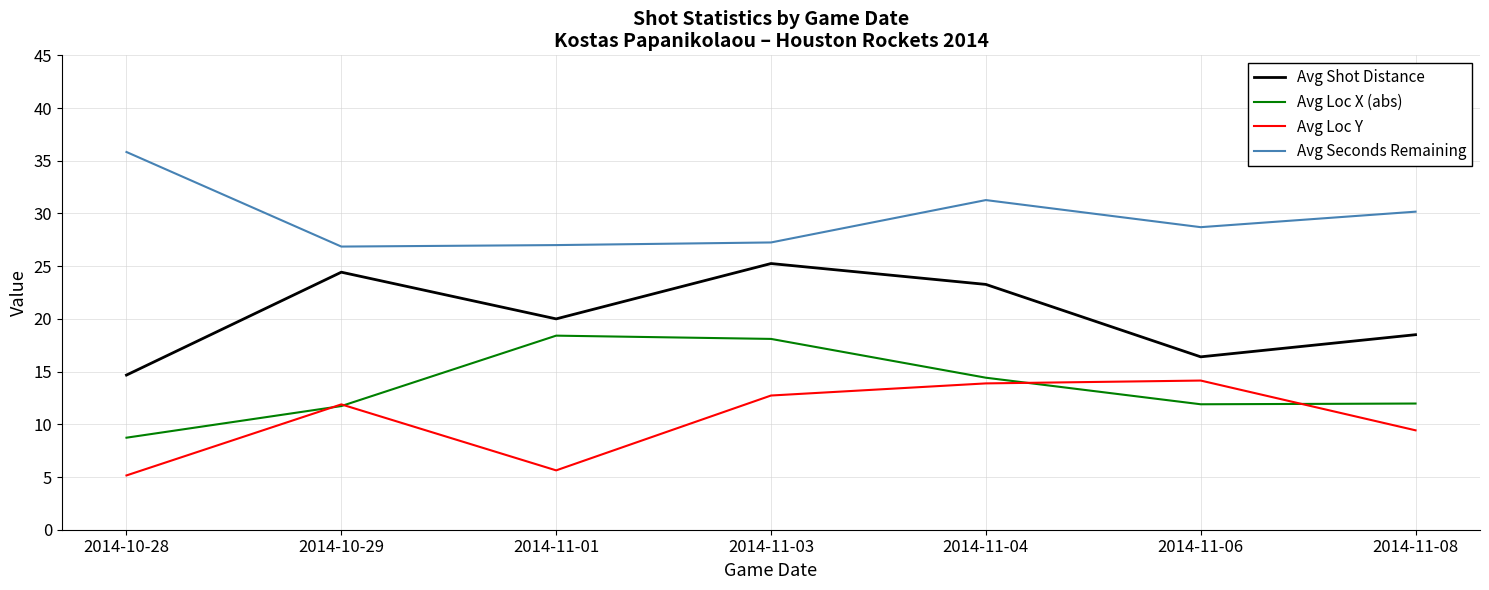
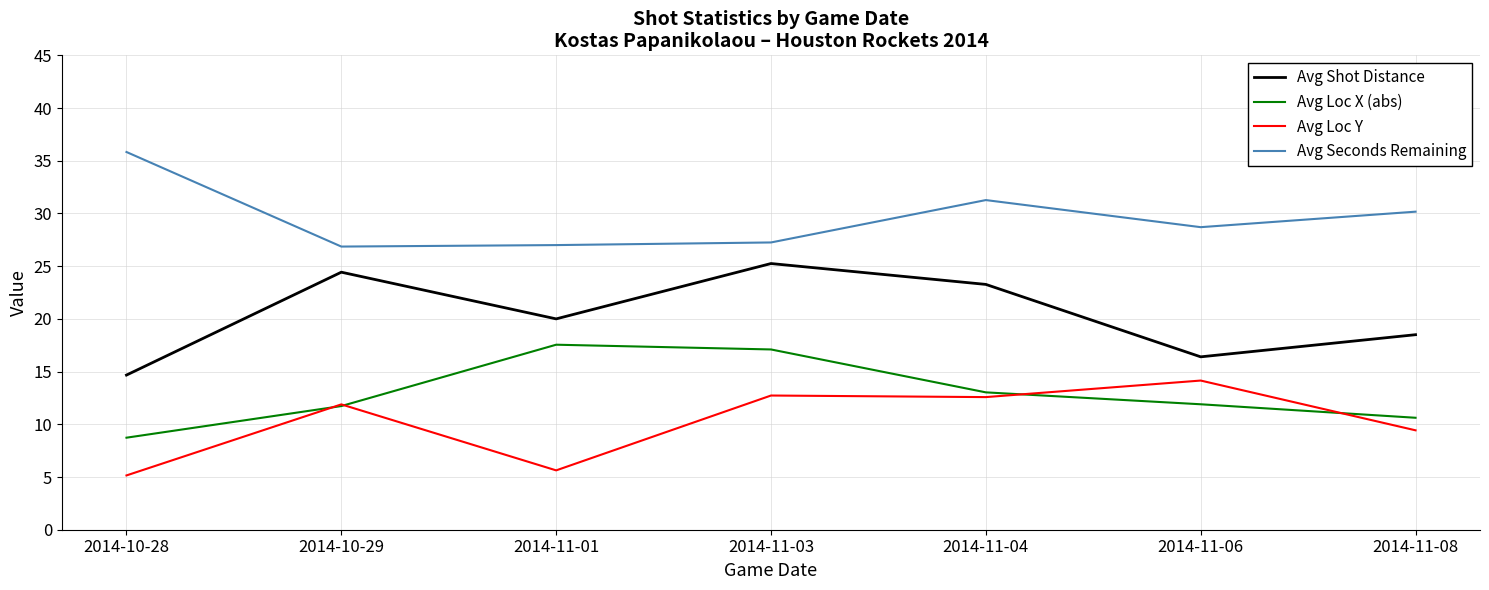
Avg Loc X (abs), 2014-11-01: 18.4 -> 17.6
Avg Loc X (abs), 2014-11-03: 18.1 -> 17.1
Avg Loc X (abs), 2014-11-04: 14.4 -> 13.0
Avg Loc Y, 2014-11-04: 13.9 -> 12.6
Avg Loc X (abs), 2014-11-08: 12.0 -> 10.6
